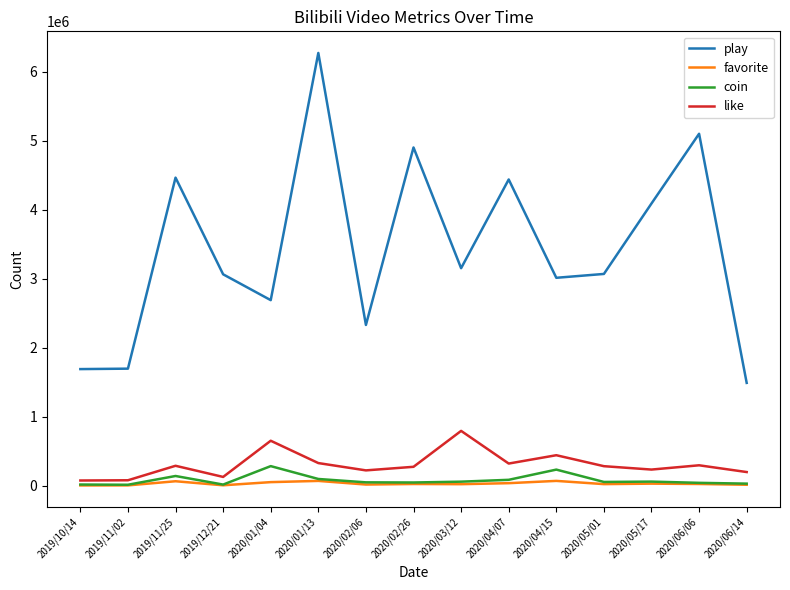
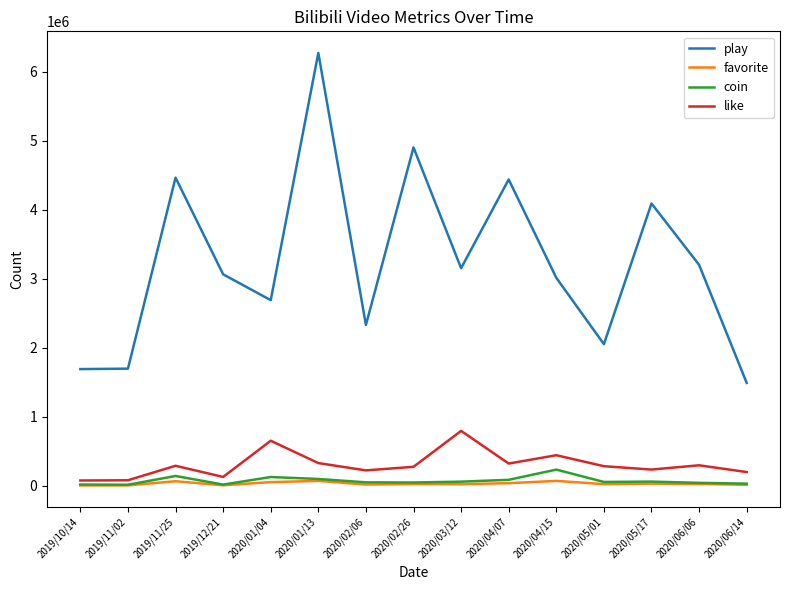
coin, 2020/01/04: 300000 -> 100000
play, 2020/05/01: 3100000 -> 2100000
play, 2020/06/06: 5100000 -> 3200000
